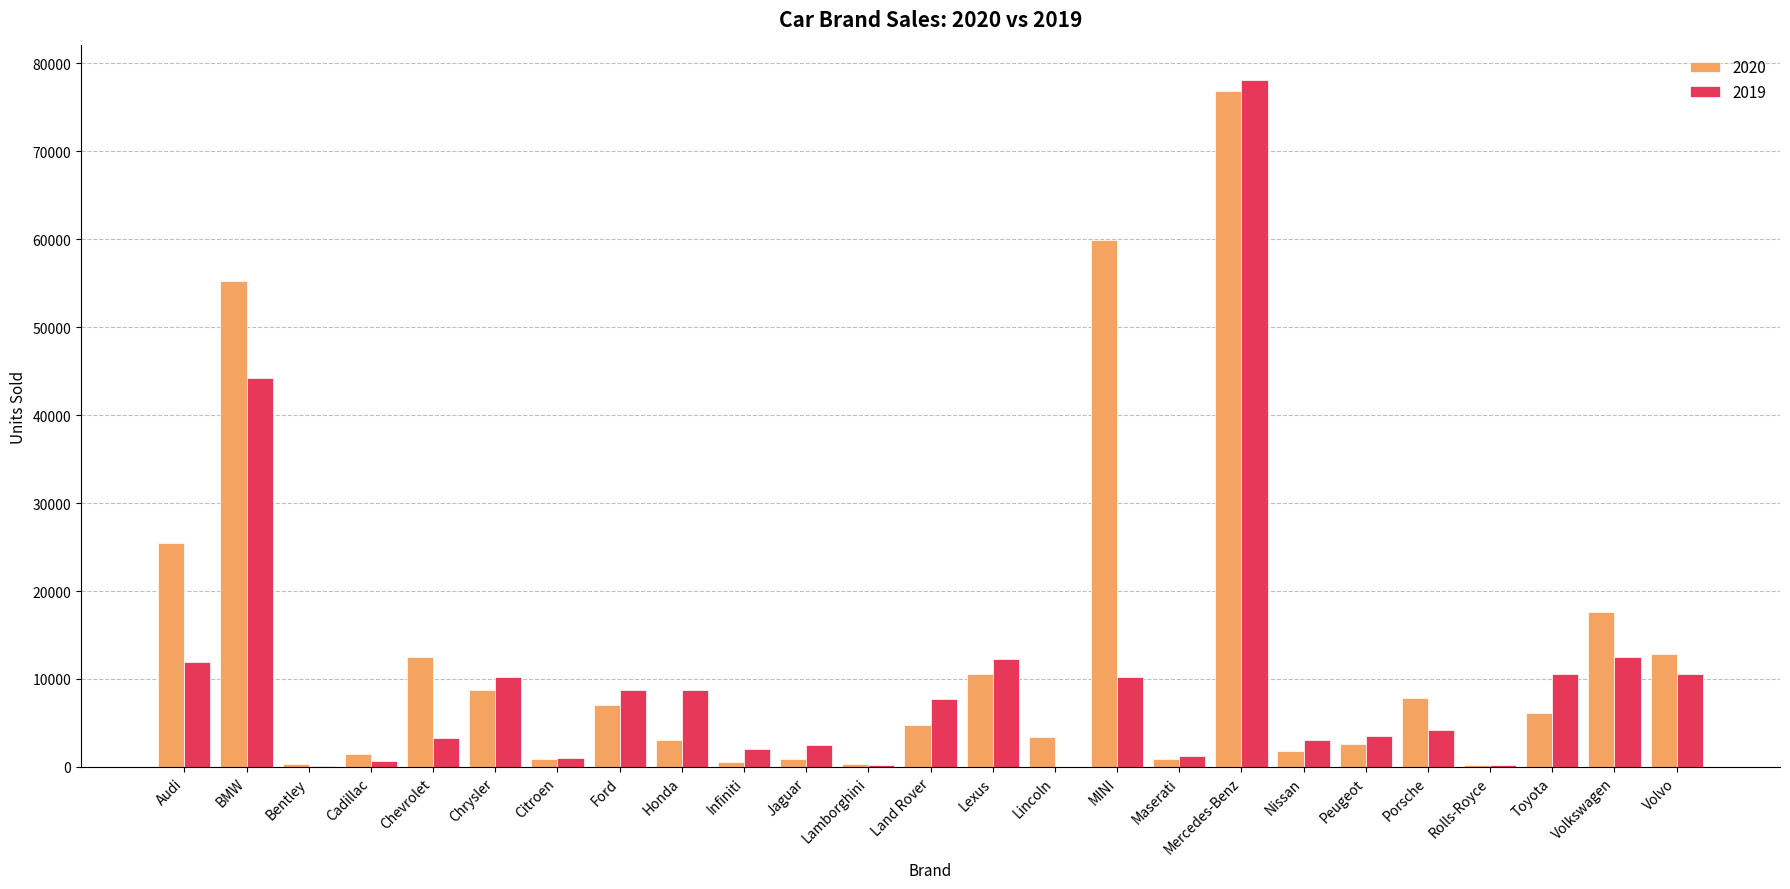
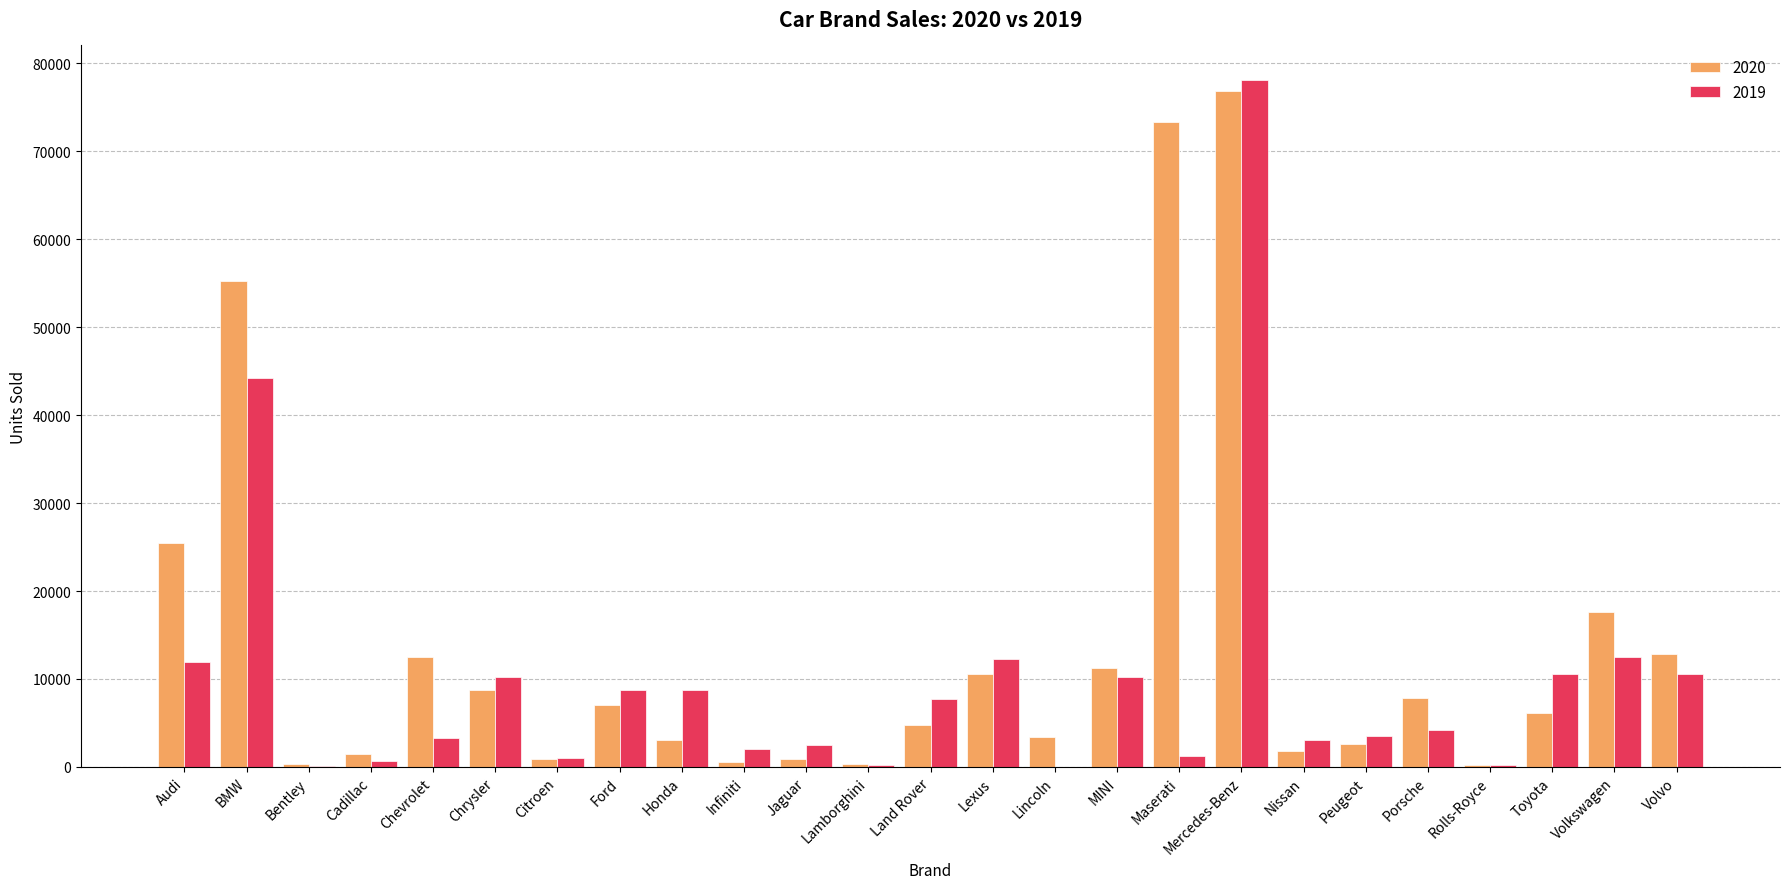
2020, MINI: 60000 -> 11000
2020, Maserati: 1000 -> 73000
